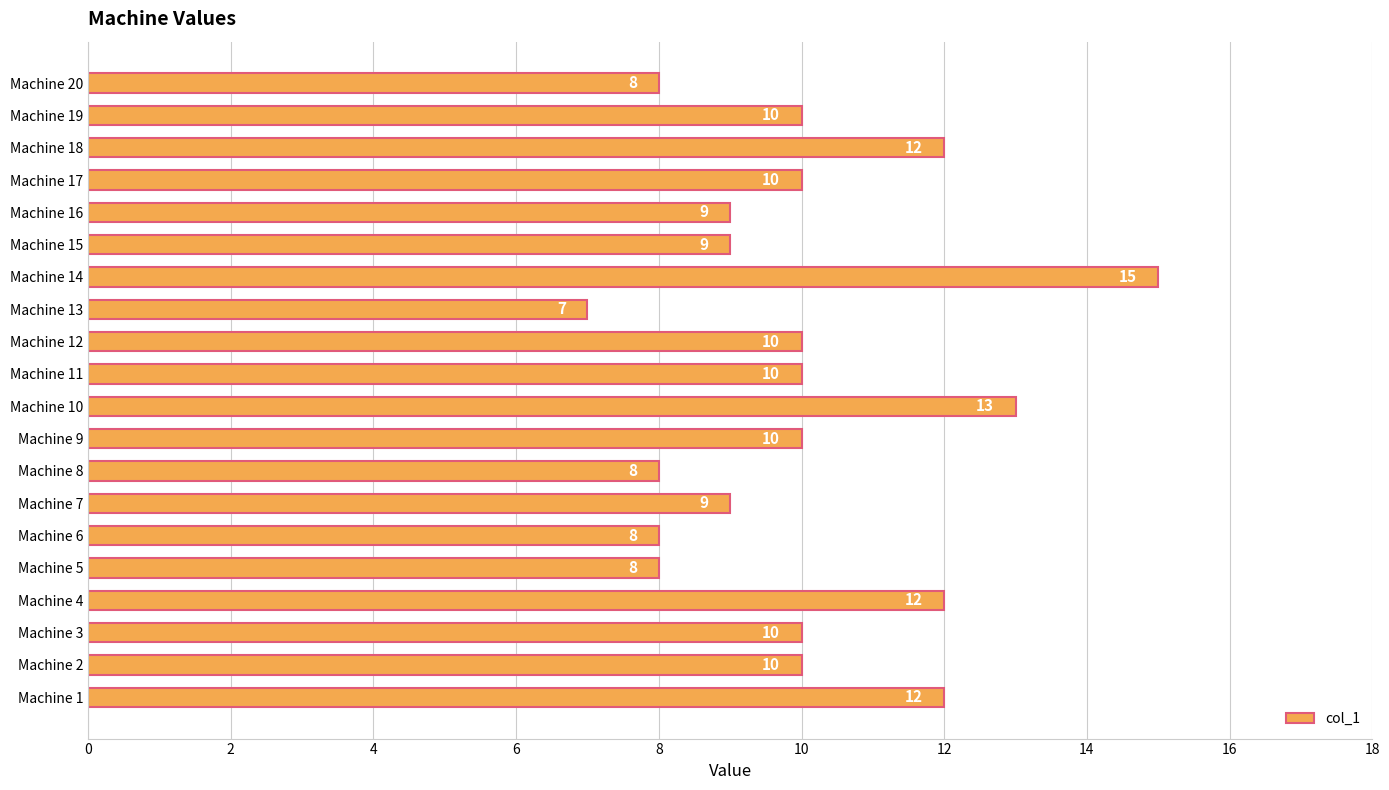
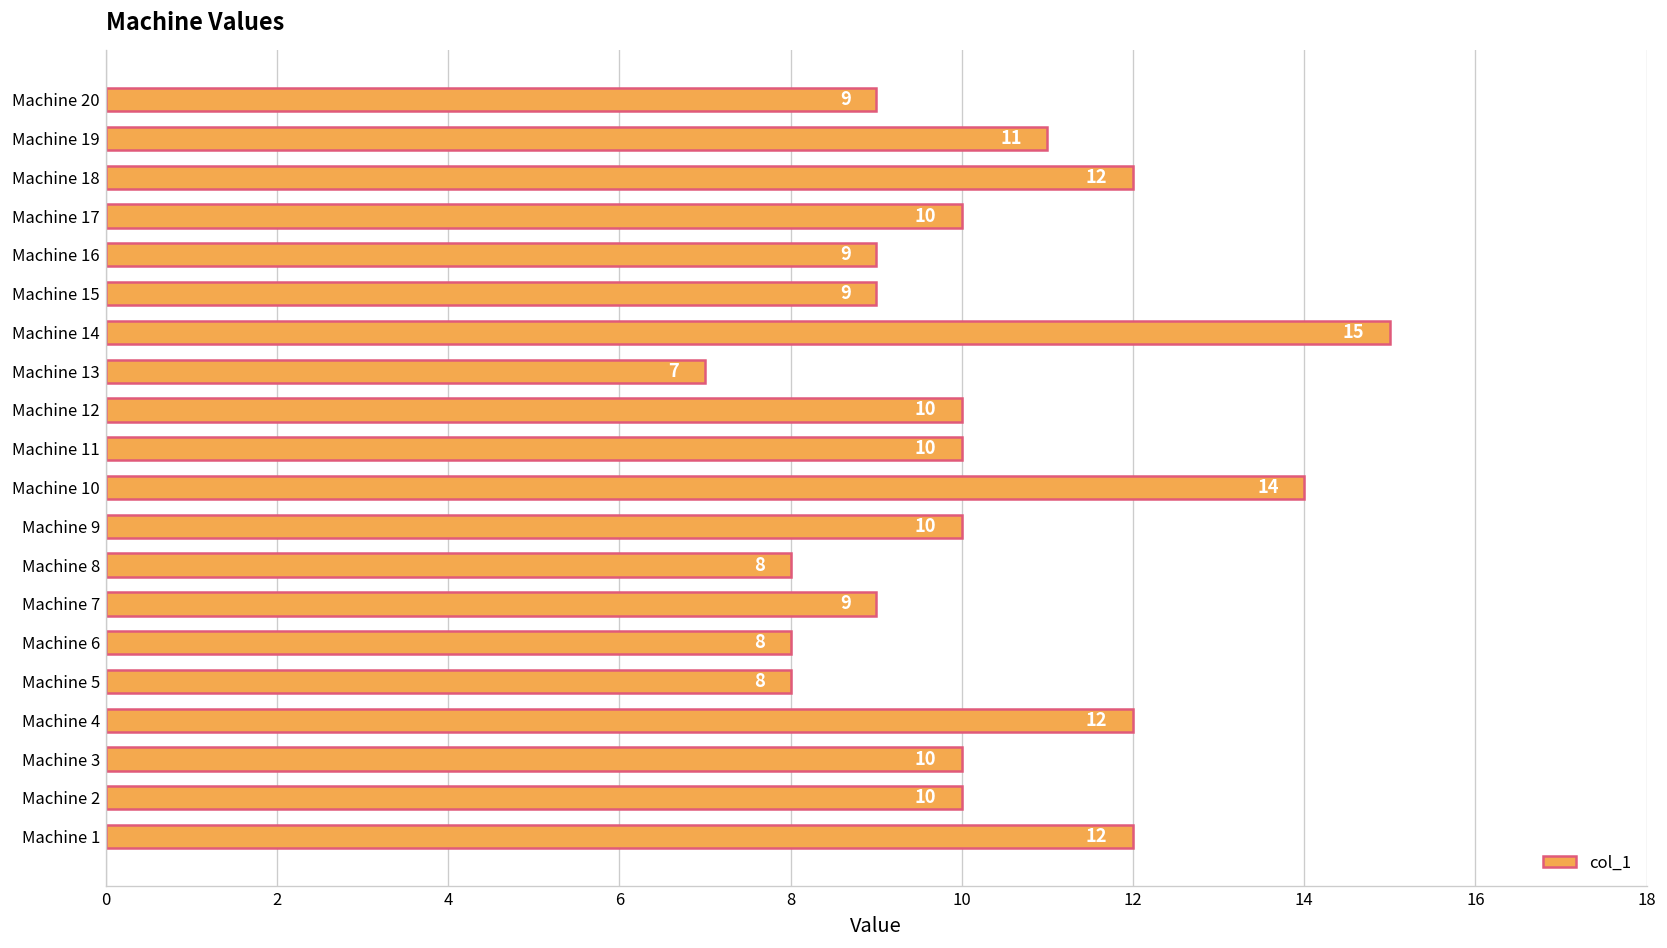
Machine 20: 8 -> 9
Machine 19: 10 -> 11
Machine 10: 13 -> 14
